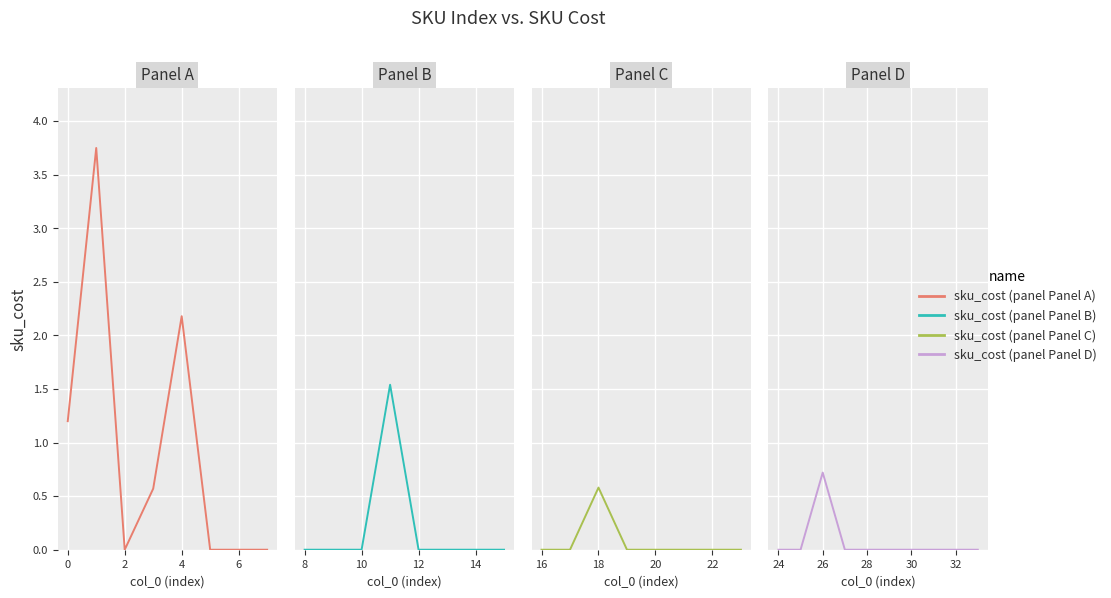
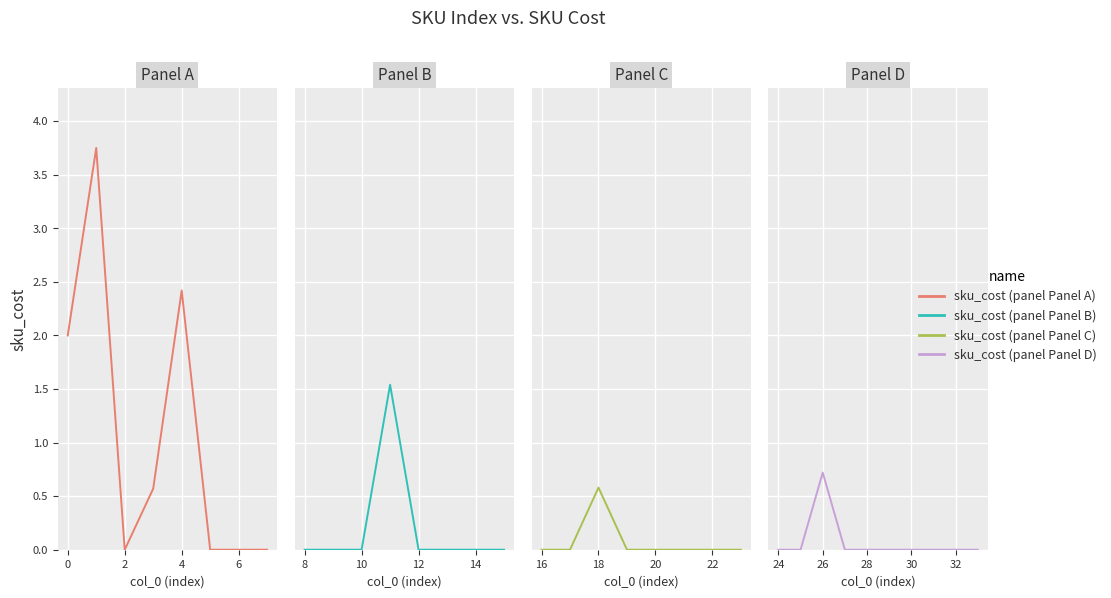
Panel A, 0: 1.2 -> 2.0
Panel A, 4: 2.18 -> 2.42
